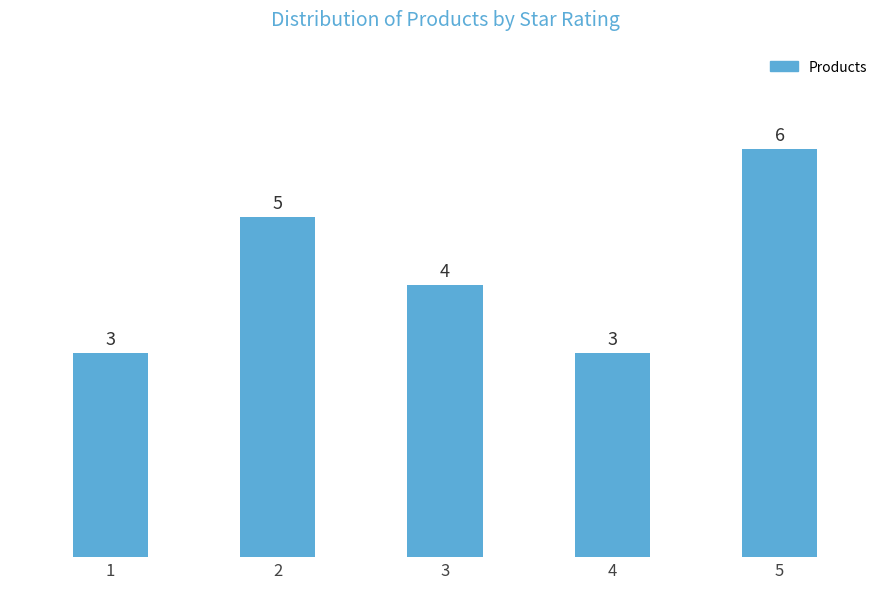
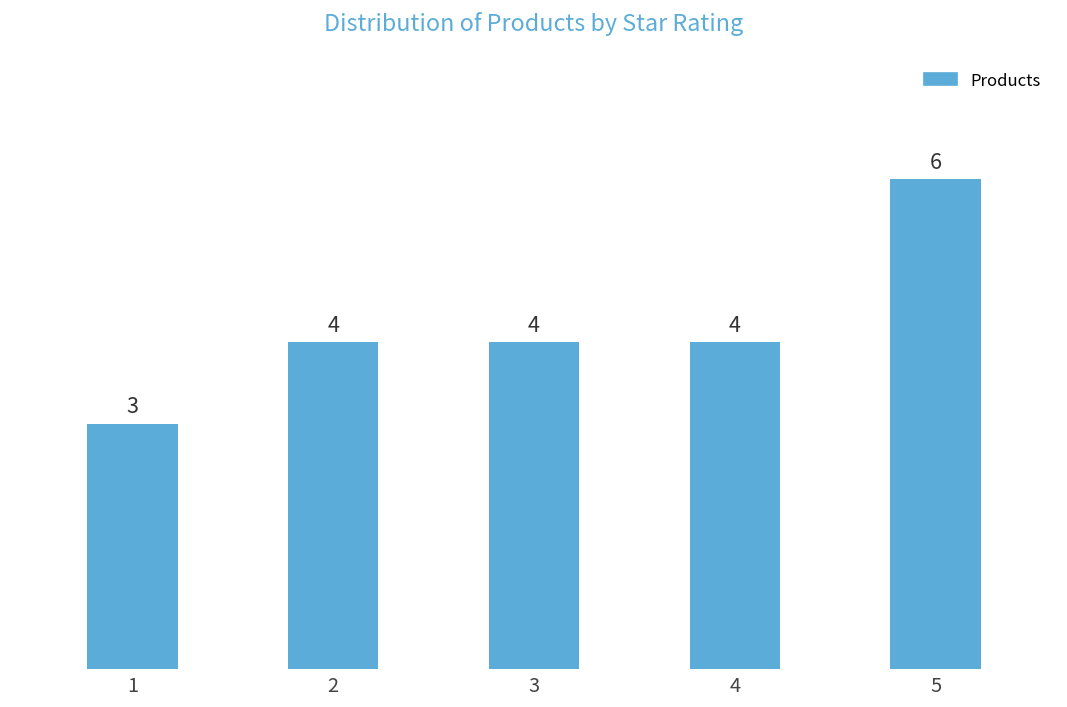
2: 5 -> 4
4: 3 -> 4
